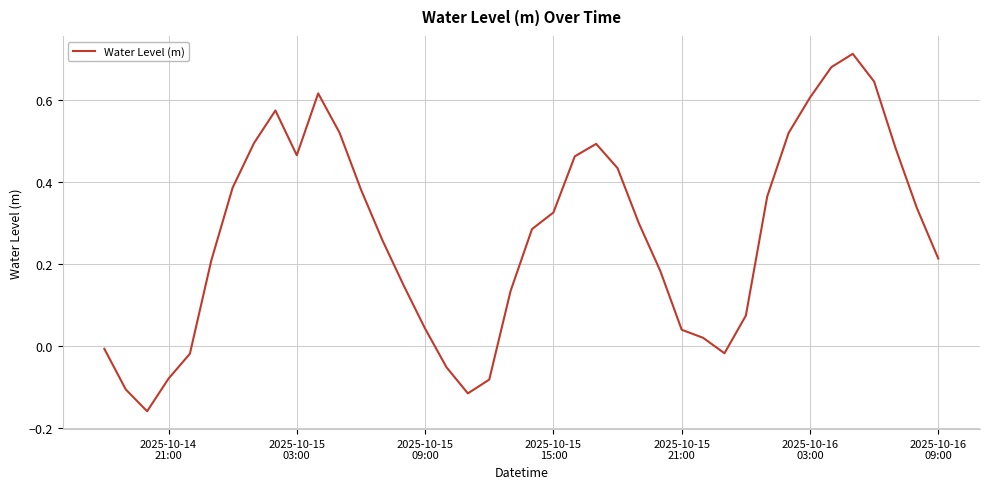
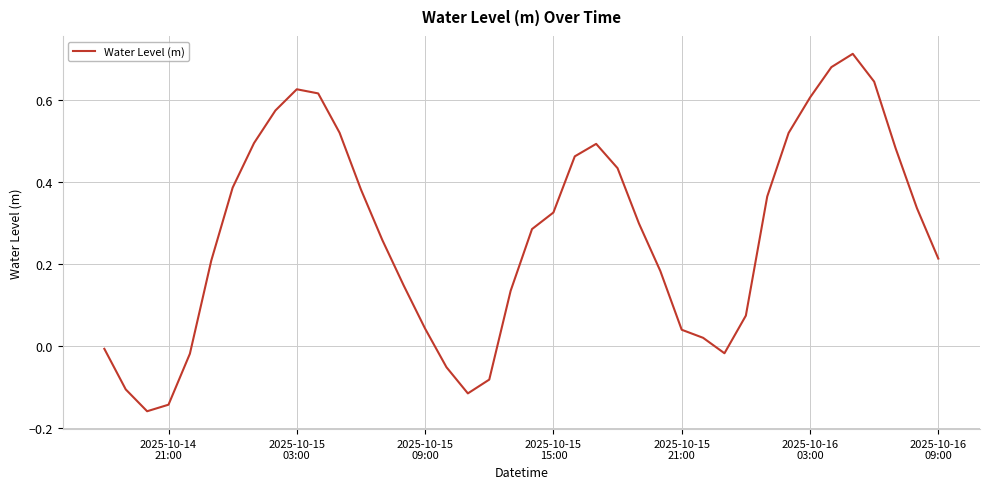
2025-10-14 21:00: -0.08 -> -0.14
2025-10-15 03:00: 0.47 -> 0.63
